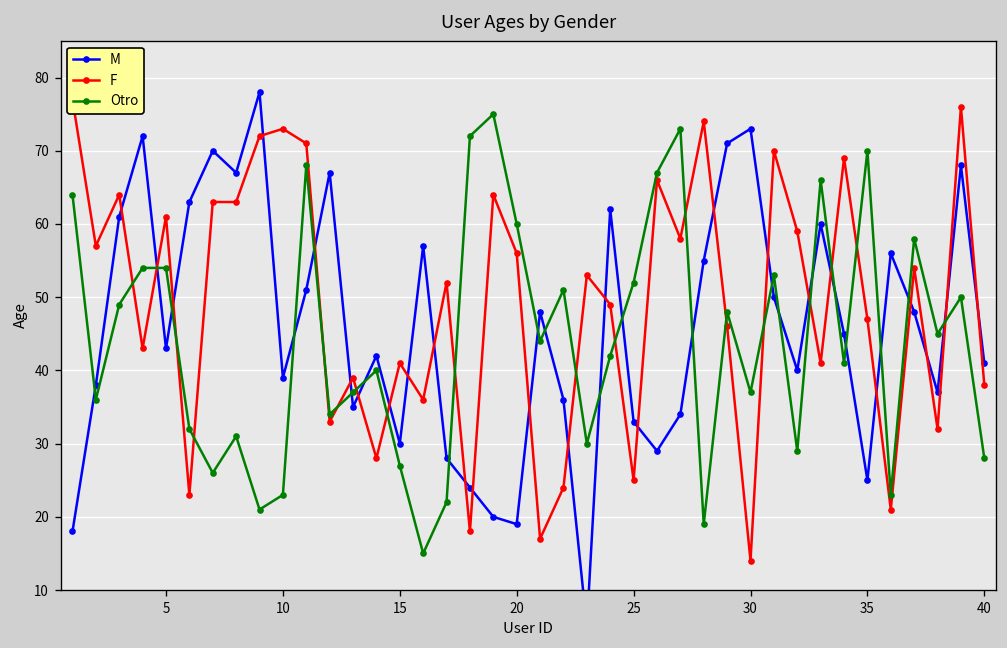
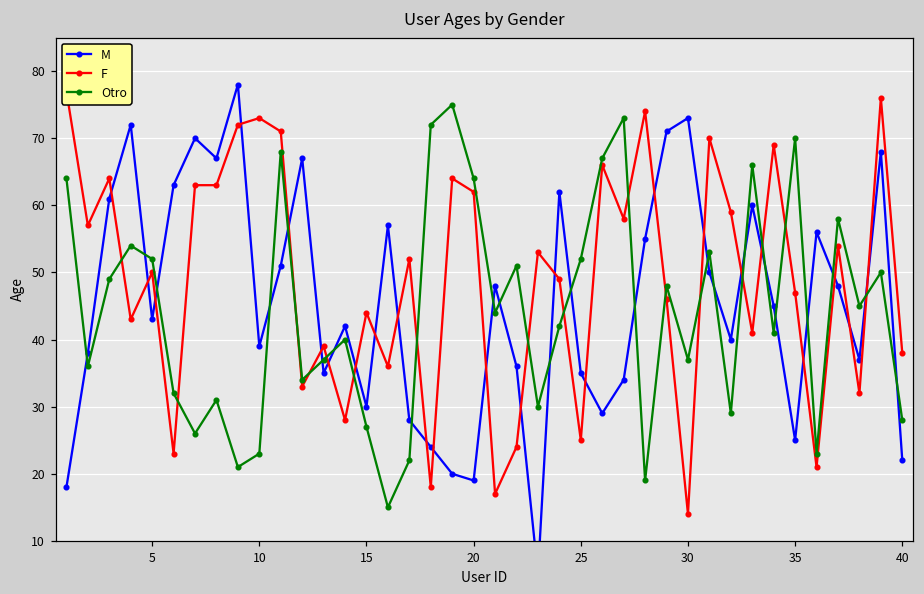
F, 5: 61 -> 50
Otro, 5: 54 -> 52
F, 15: 41 -> 44
F, 20: 56 -> 62
Otro, 20: 60 -> 64
M, 25: 33 -> 35
M, 40: 41 -> 22
